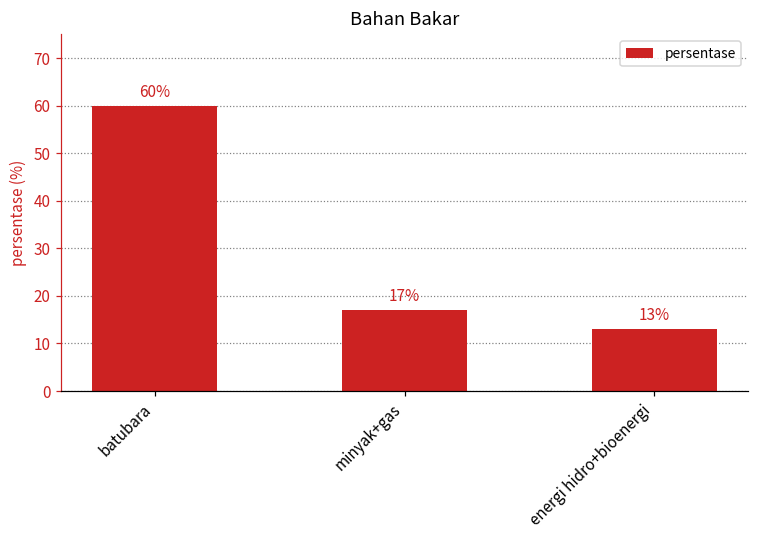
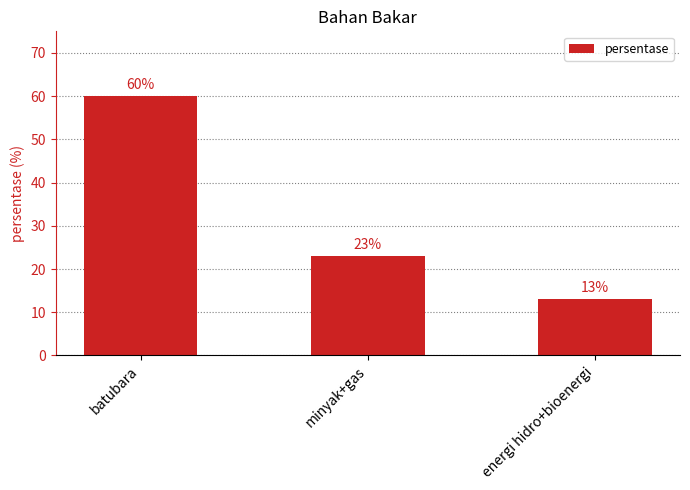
minyak+gas: 17% -> 23%
